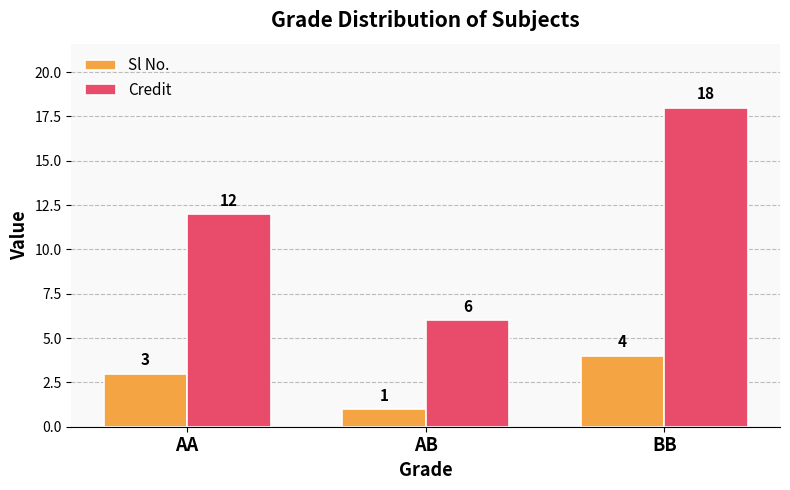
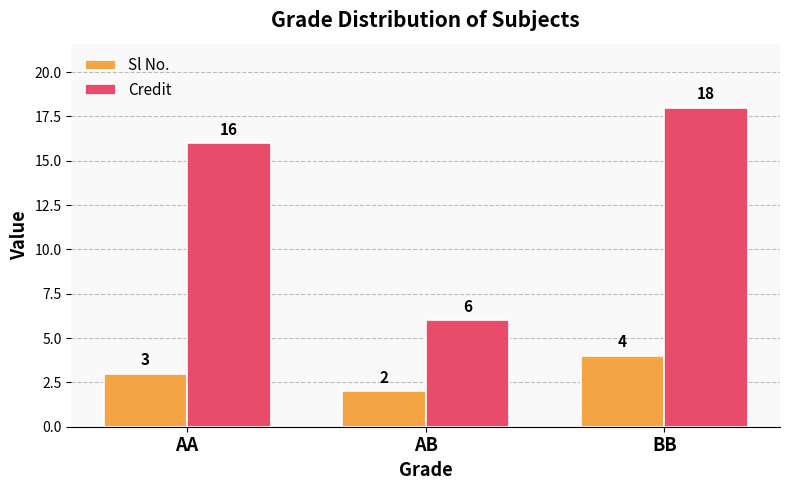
Credit, AA: 12 -> 16
Sl No., AB: 1 -> 2
